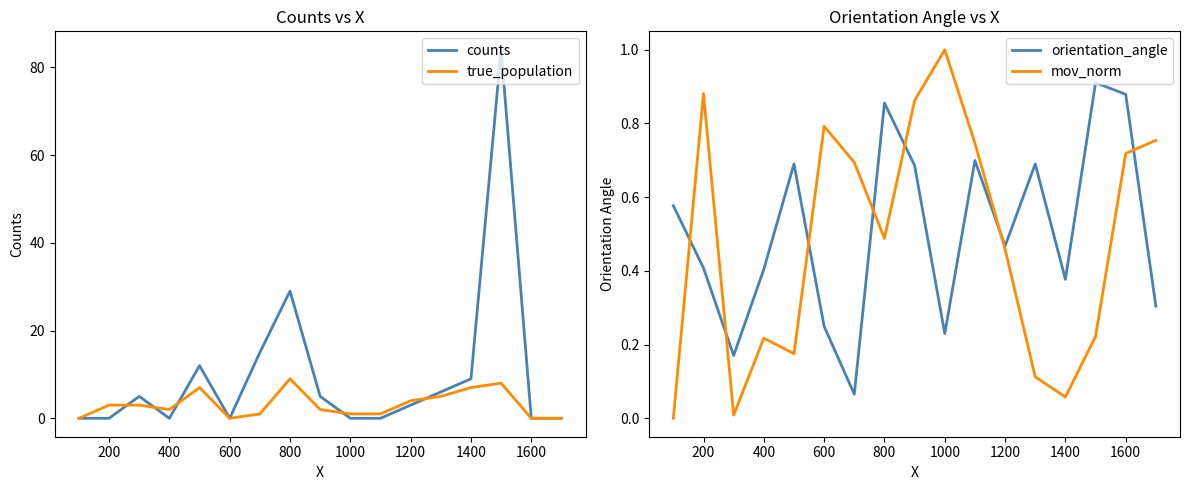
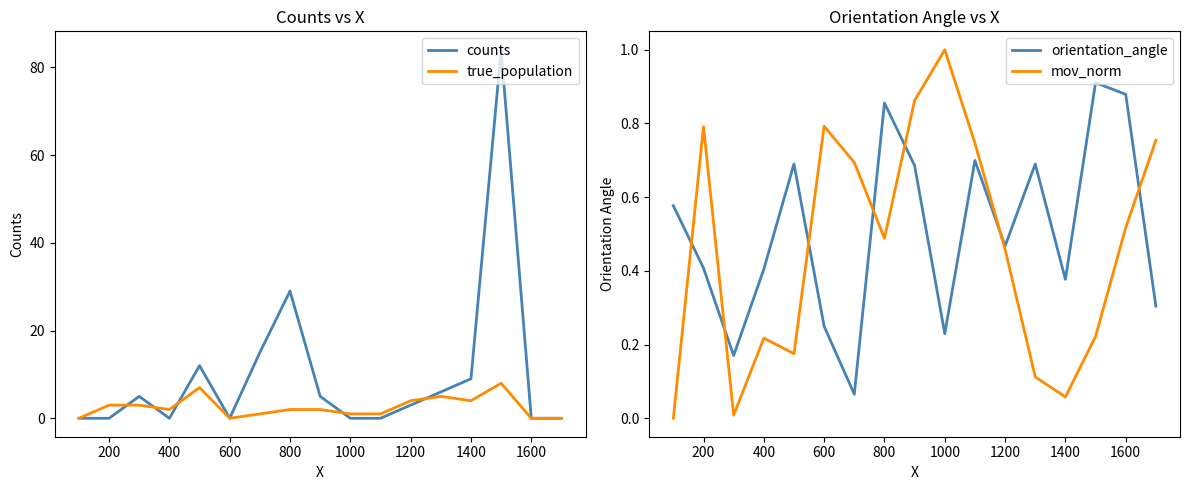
Counts vs X, true_population, 800: 9 -> 2
Counts vs X, true_population, 1400: 7 -> 4
Orientation Angle vs X, mov_norm, 200: 0.88 -> 0.79
Orientation Angle vs X, mov_norm, 1600: 0.72 -> 0.52
